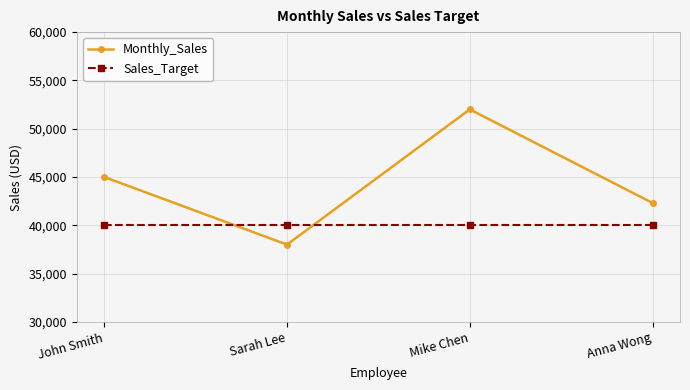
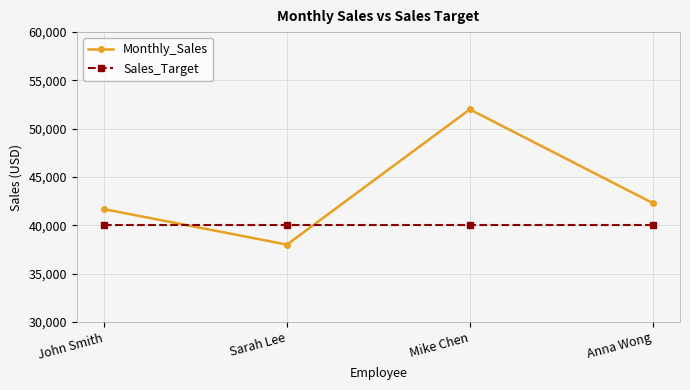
Monthly_Sales, John Smith: 45,000 -> 42,000
